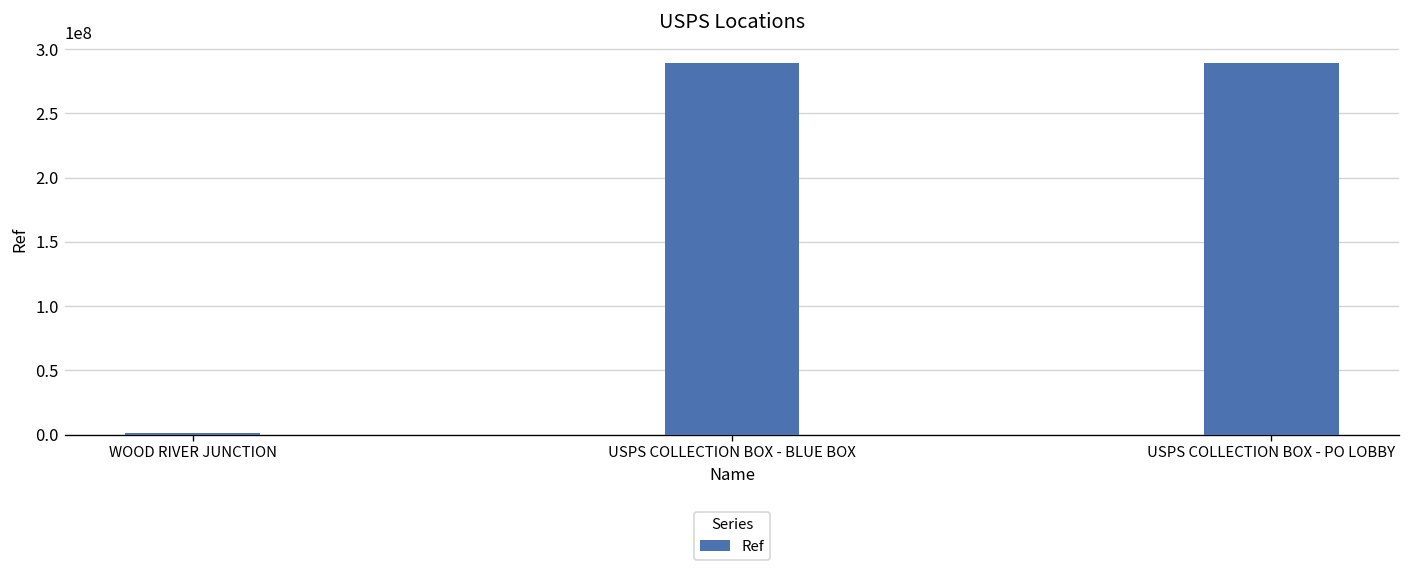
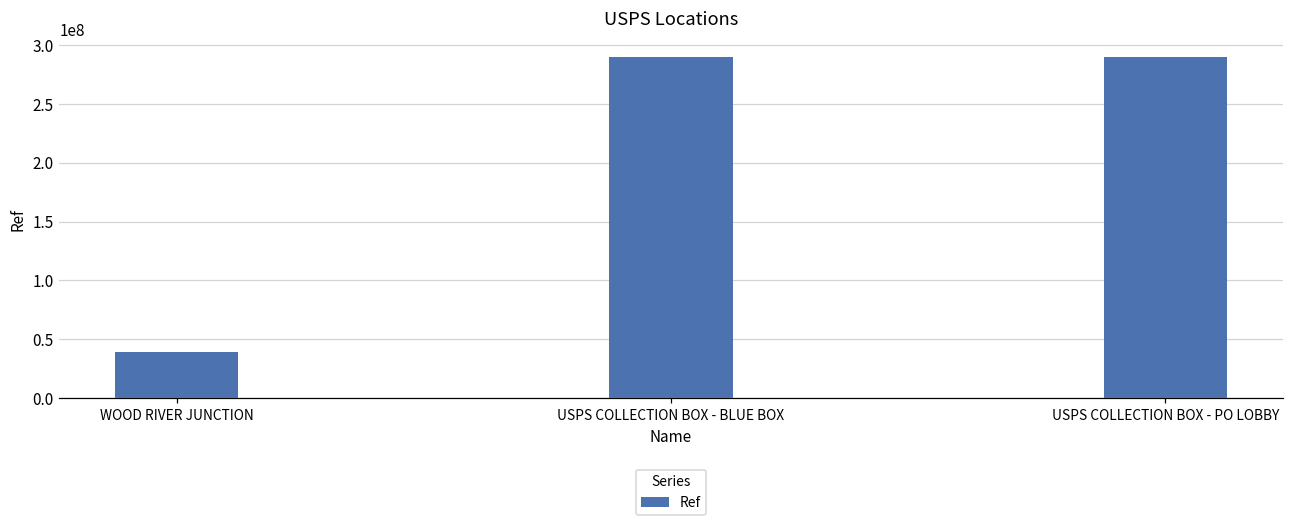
WOOD RIVER JUNCTION: 1000000 -> 39000000
